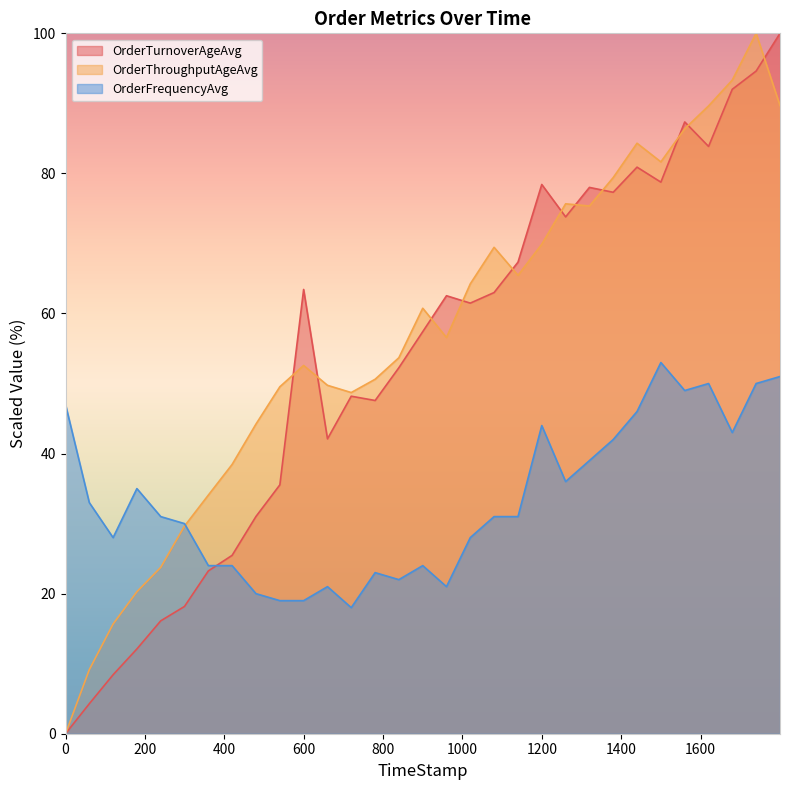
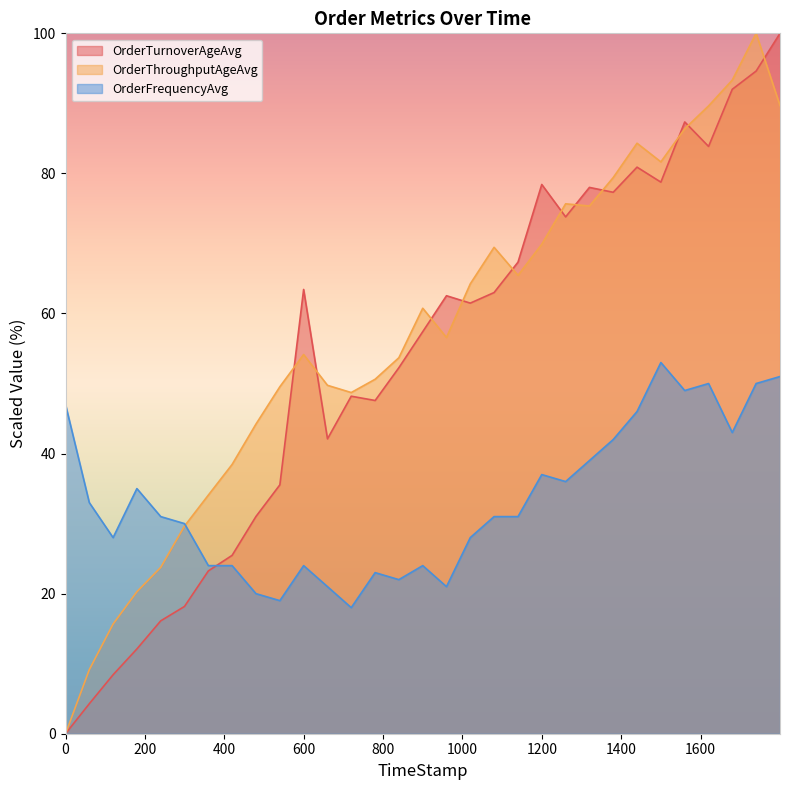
OrderThroughputAgeAvg, 600: 53 -> 54
OrderFrequencyAvg, 600: 19 -> 24
OrderFrequencyAvg, 1200: 44 -> 37
